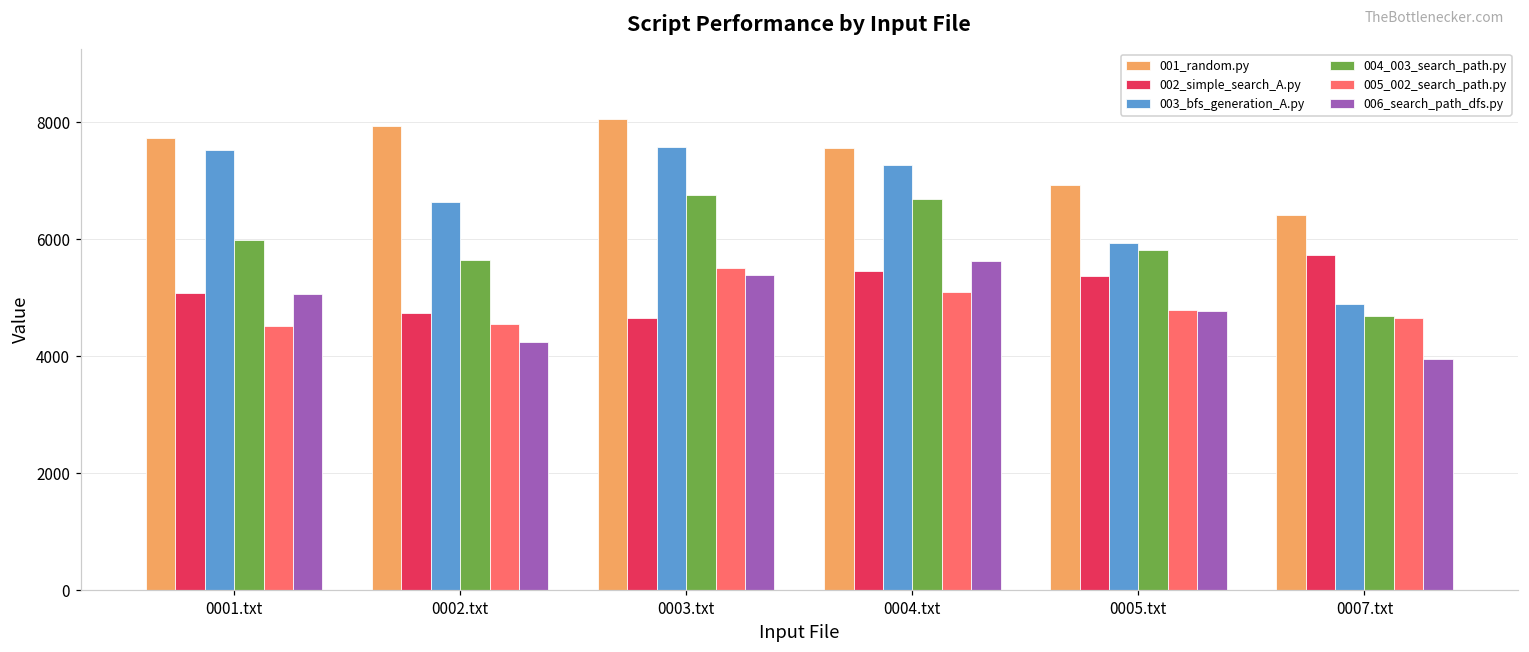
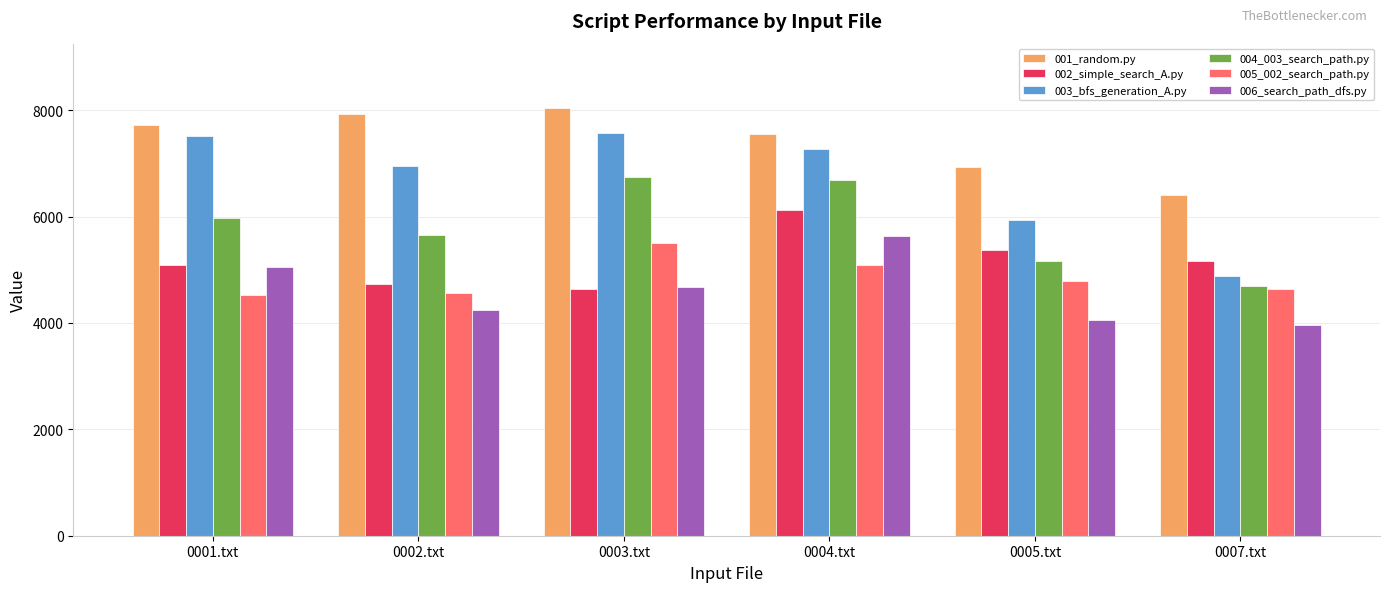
003_bfs_generation_A.py, 0002.txt: 6600 -> 7000
006_search_path_dfs.py, 0003.txt: 5400 -> 4700
002_simple_search_A.py, 0004.txt: 5400 -> 6100
004_003_search_path.py, 0005.txt: 5800 -> 5200
006_search_path_dfs.py, 0005.txt: 4800 -> 4100
002_simple_search_A.py, 0007.txt: 5700 -> 5200
